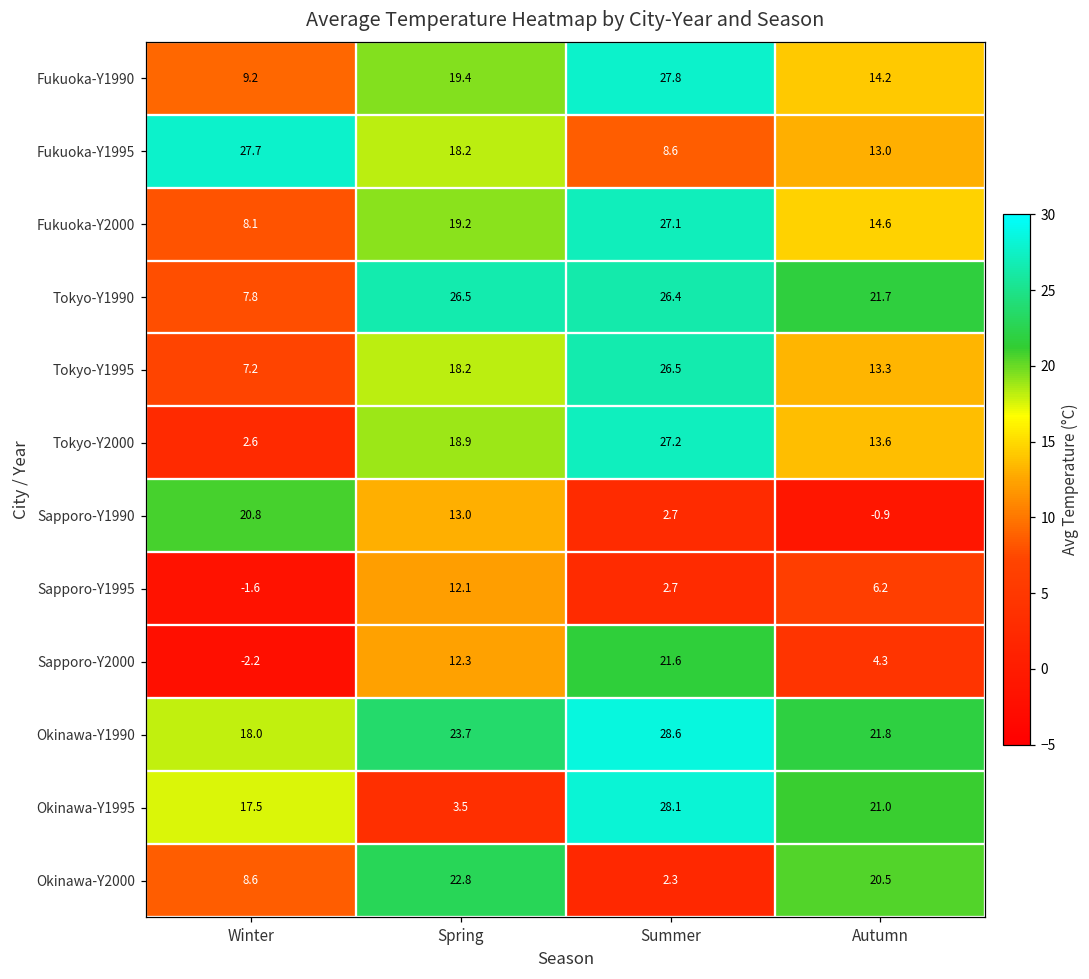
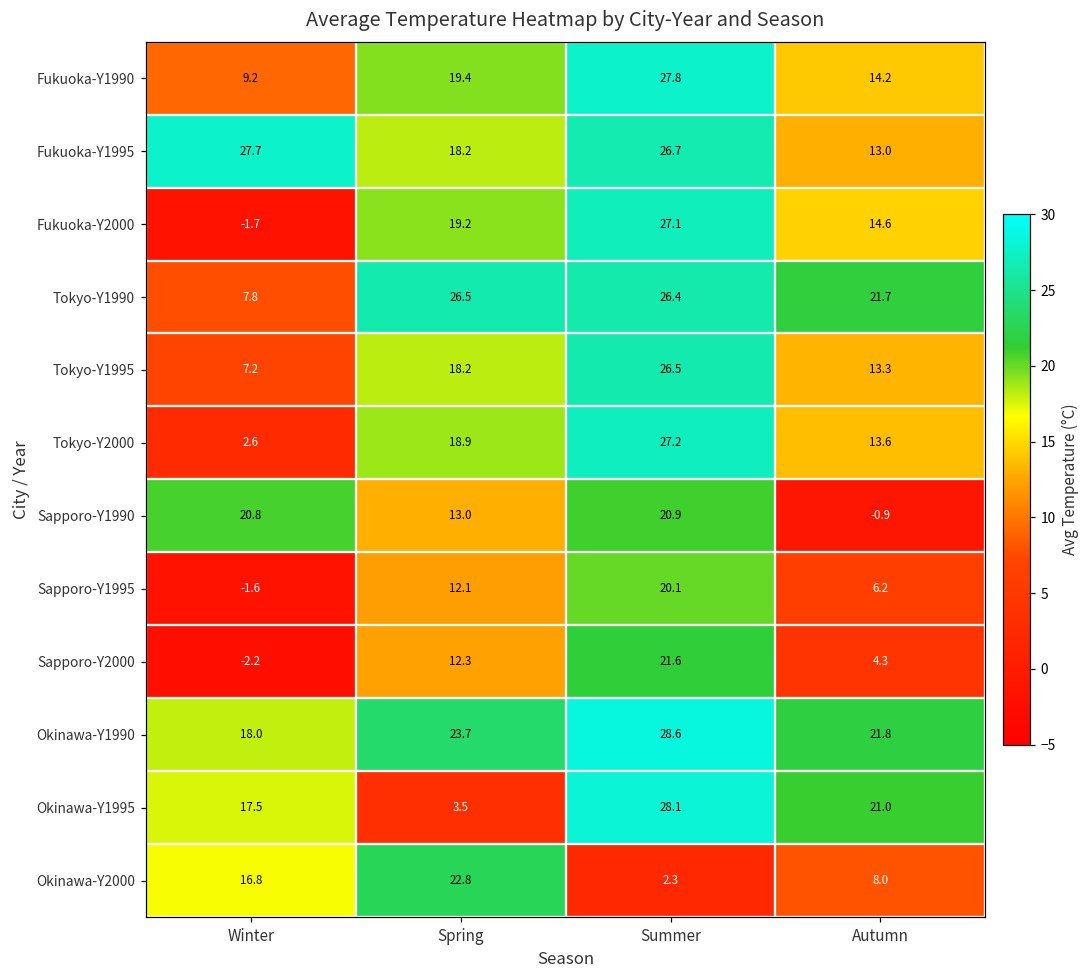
Fukuoka-Y1995, Summer: 8.6 -> 26.7
Fukuoka-Y2000, Winter: 8.1 -> -1.7
Sapporo-Y1990, Summer: 2.7 -> 20.9
Sapporo-Y1995, Summer: 2.7 -> 20.1
Okinawa-Y2000, Winter: 8.6 -> 16.8
Okinawa-Y2000, Autumn: 20.5 -> 8.0
